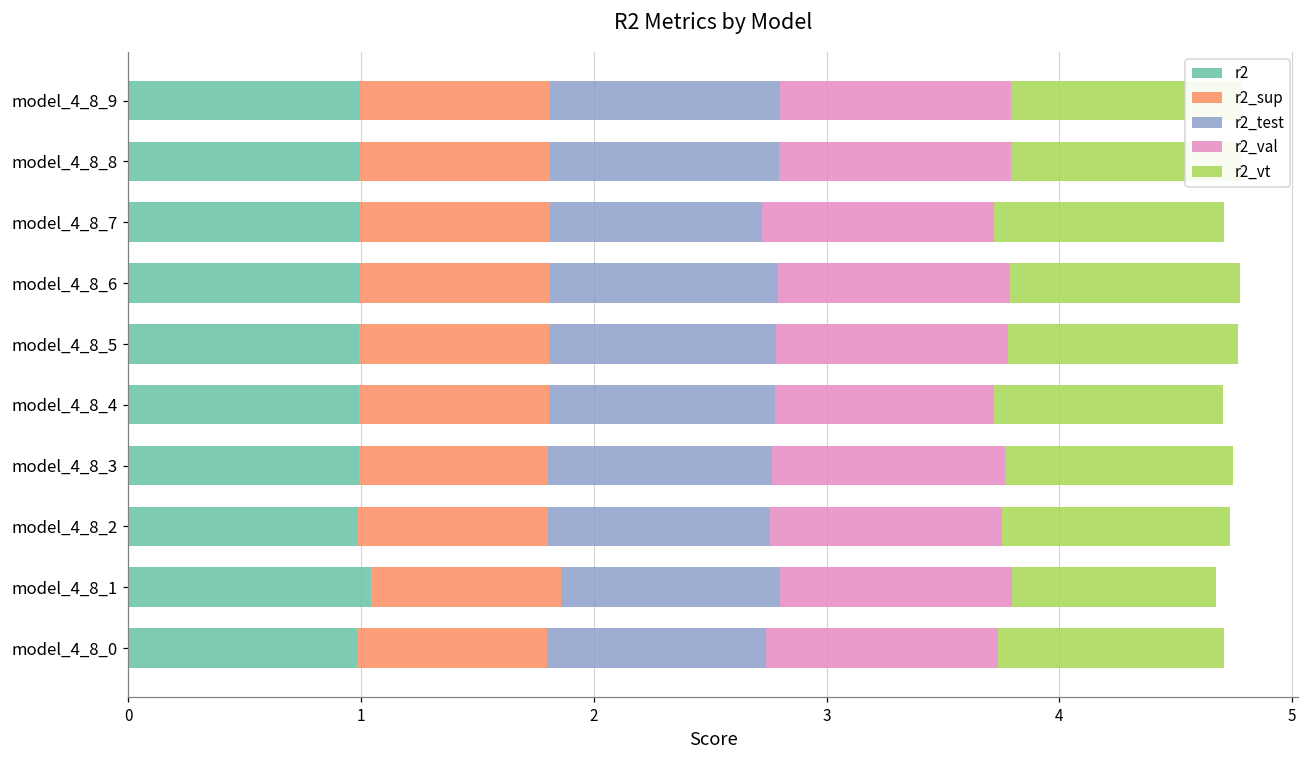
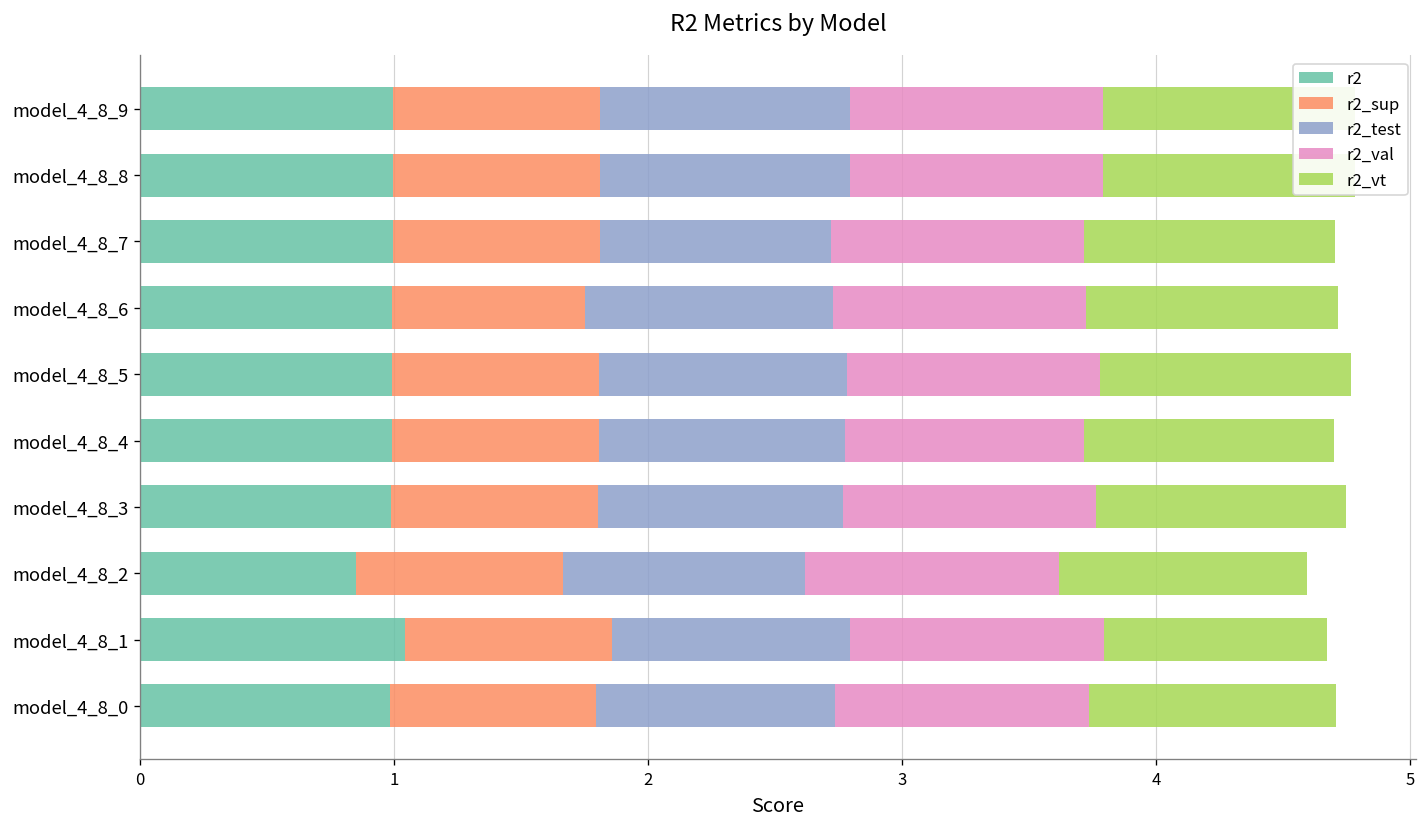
r2_sup, model_4_8_6: 0.82 -> 0.76
r2, model_4_8_2: 0.99 -> 0.85
